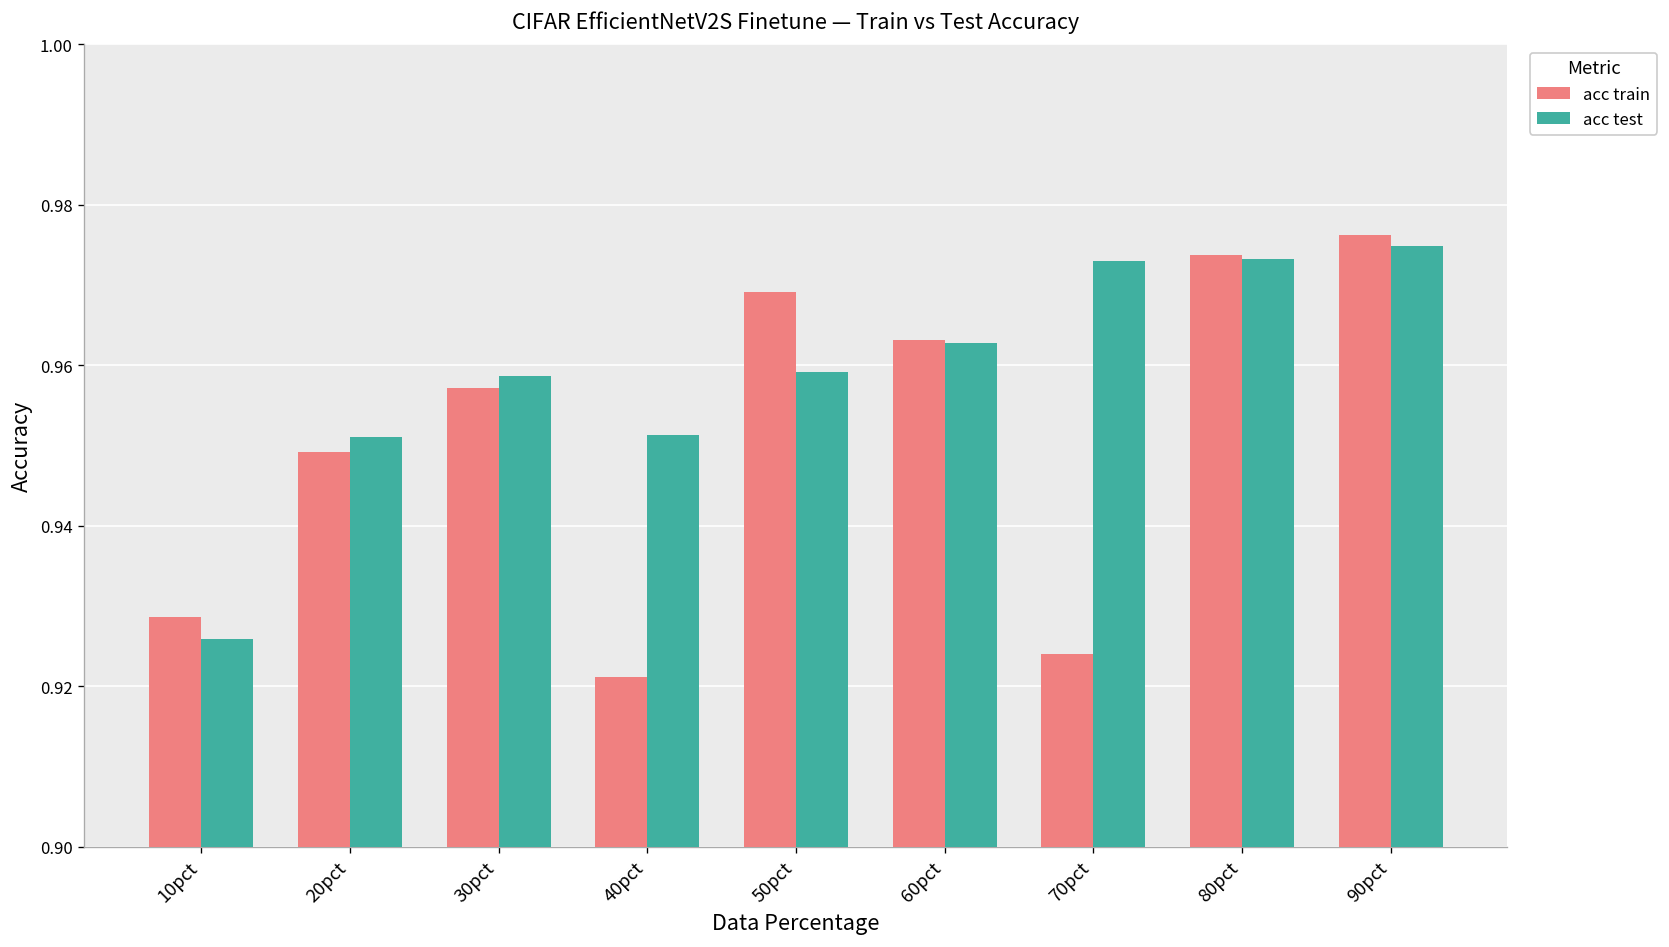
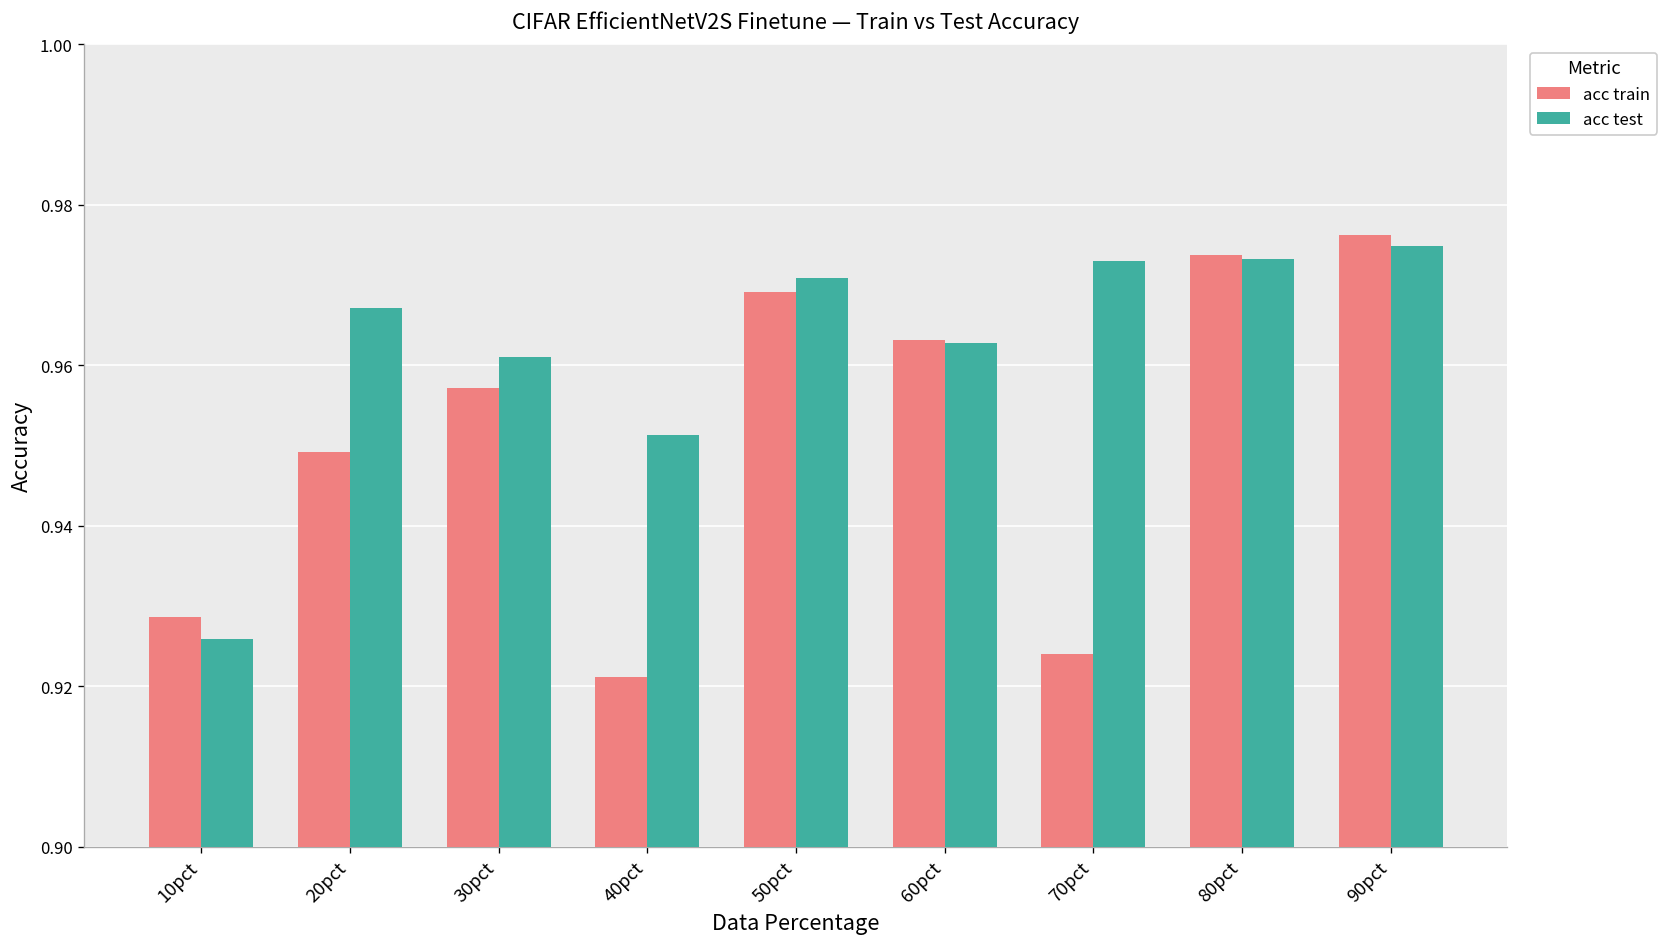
acc test, 20pct: 0.951 -> 0.967
acc test, 30pct: 0.959 -> 0.961
acc test, 50pct: 0.959 -> 0.971
